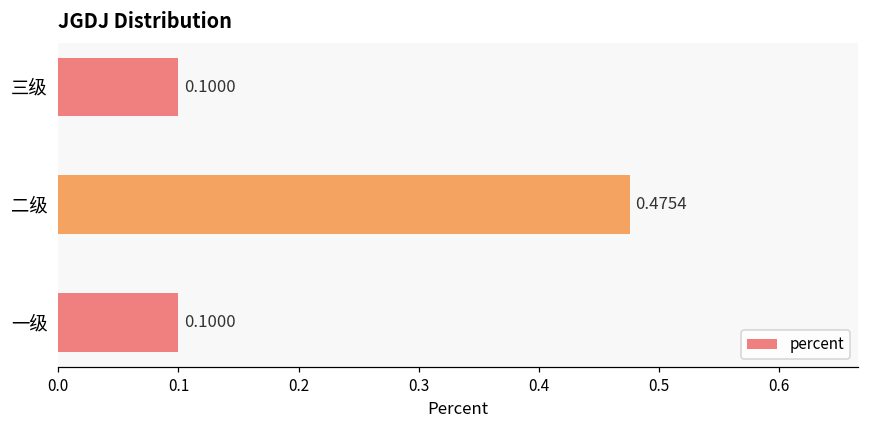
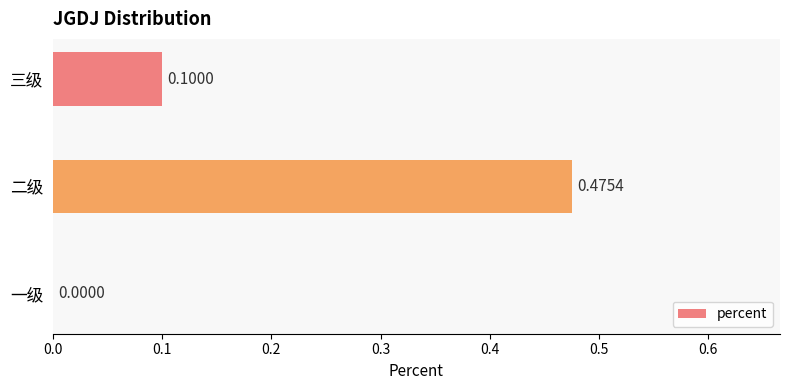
一级: 0.1000 -> 0.0000
